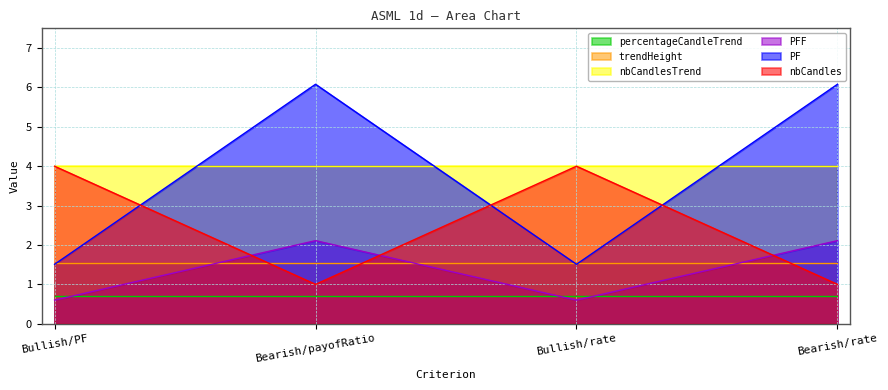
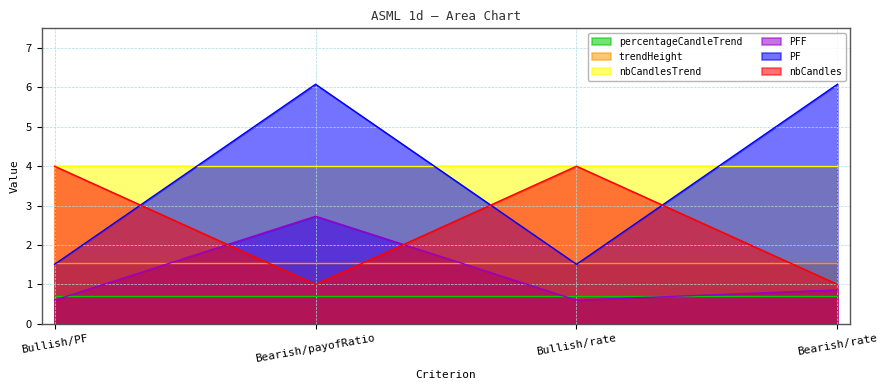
PFF, Bearish/payofRatio: 2.1 -> 2.7
PFF, Bearish/rate: 2.1 -> 0.9
